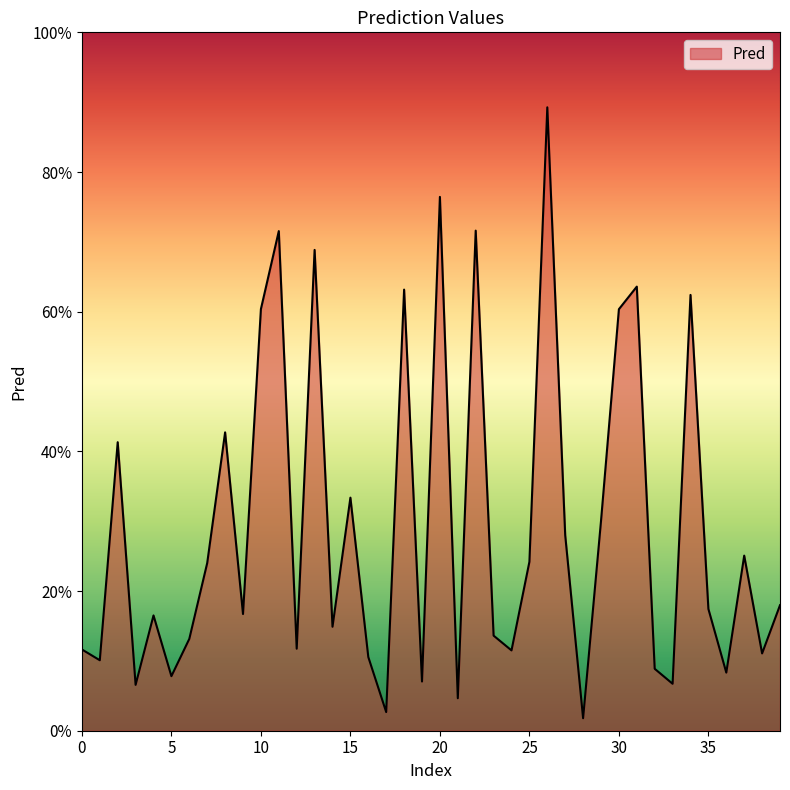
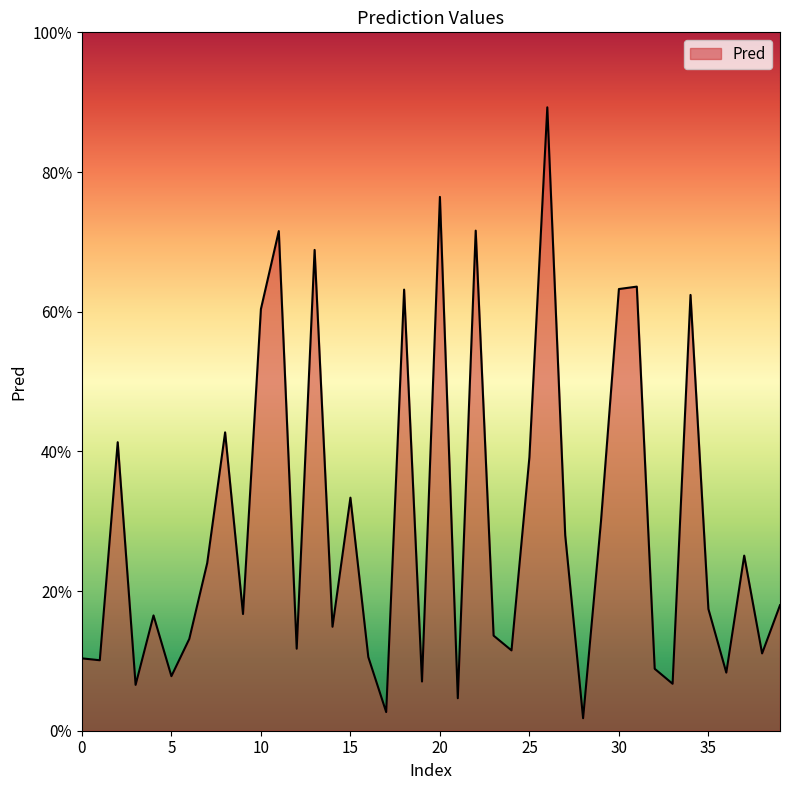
0: 12% -> 10%
25: 24% -> 39%
30: 60% -> 63%
